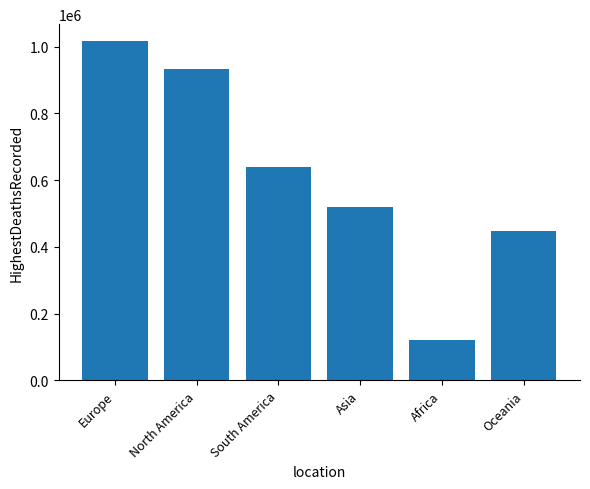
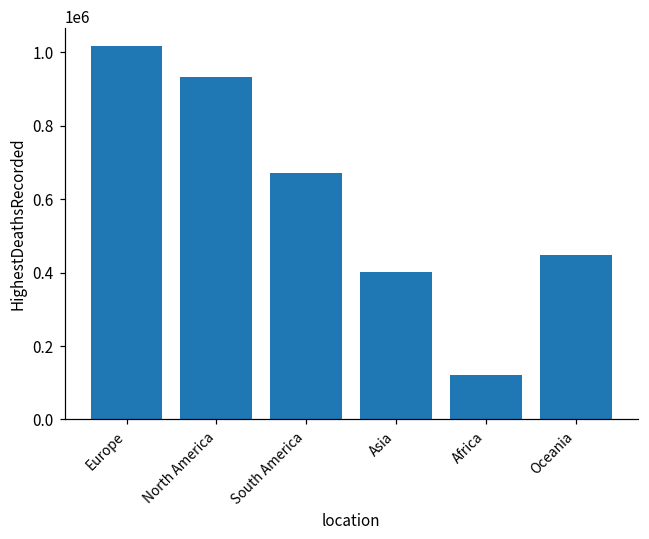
South America: 640000 -> 670000
Asia: 520000 -> 400000
